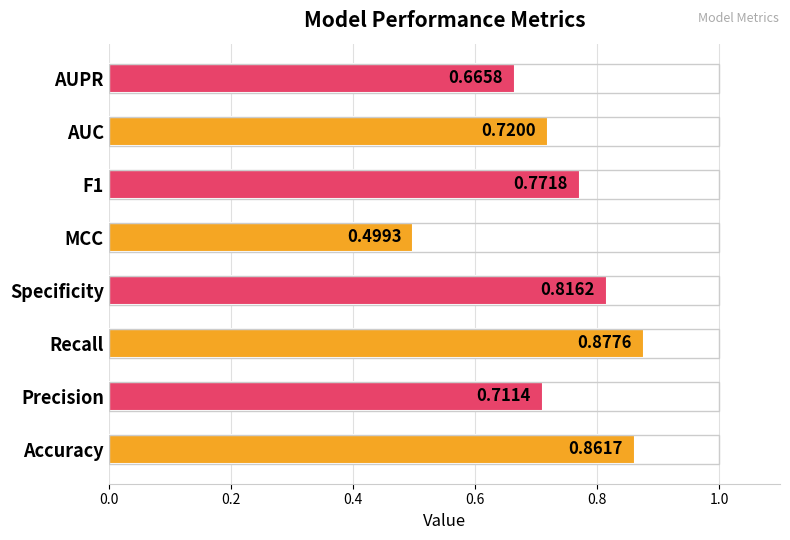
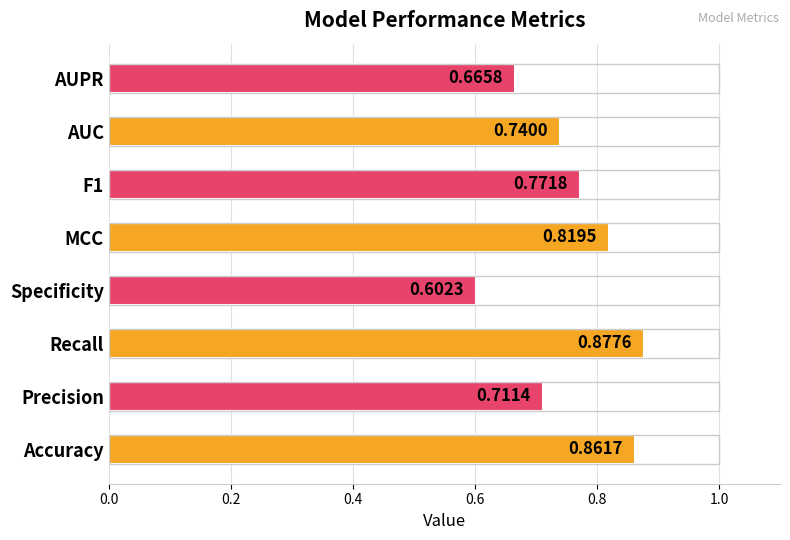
AUC: 0.7200 -> 0.7400
MCC: 0.4993 -> 0.8195
Specificity: 0.8162 -> 0.6023
